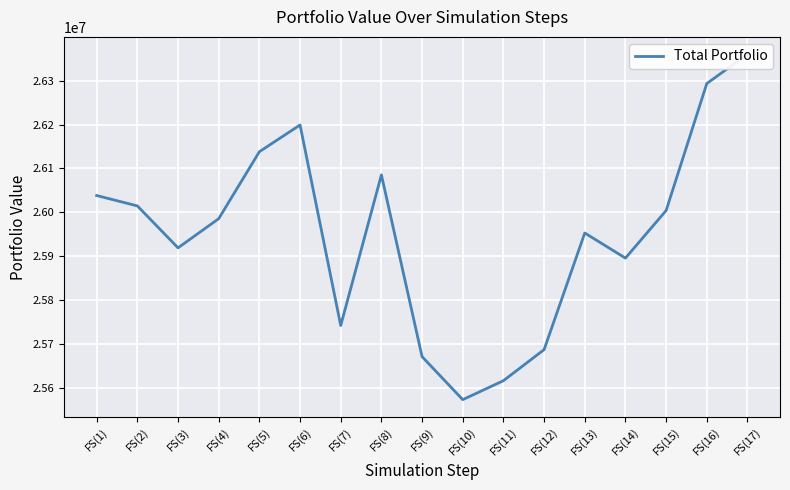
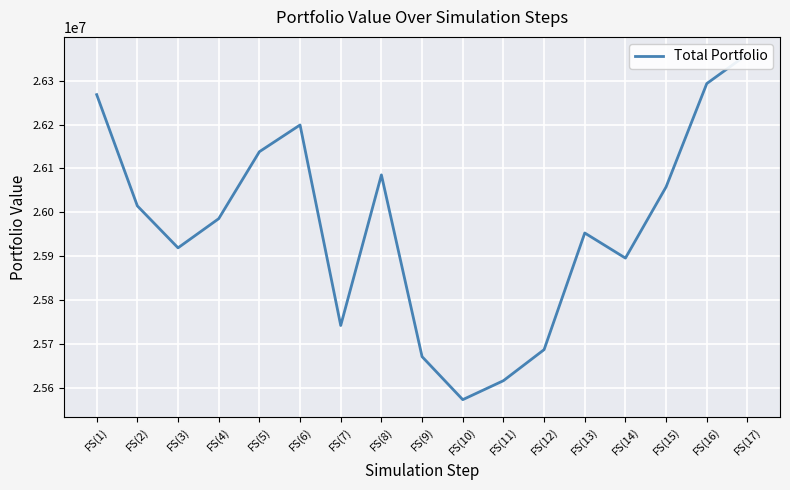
FS(1): 26040000 -> 26270000
FS(15): 26000000 -> 26060000
